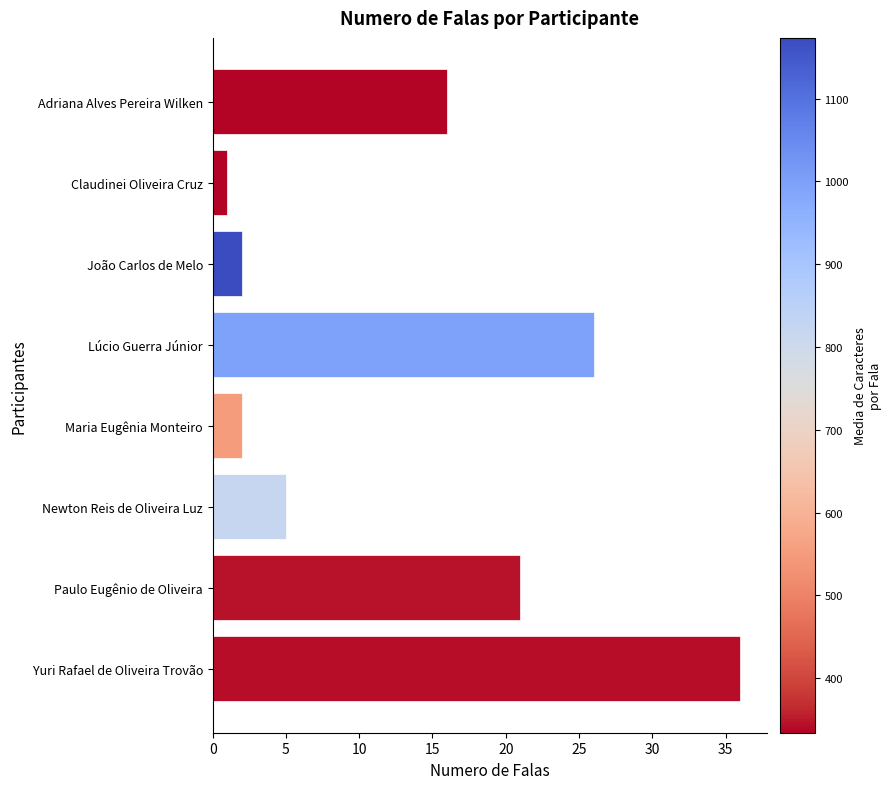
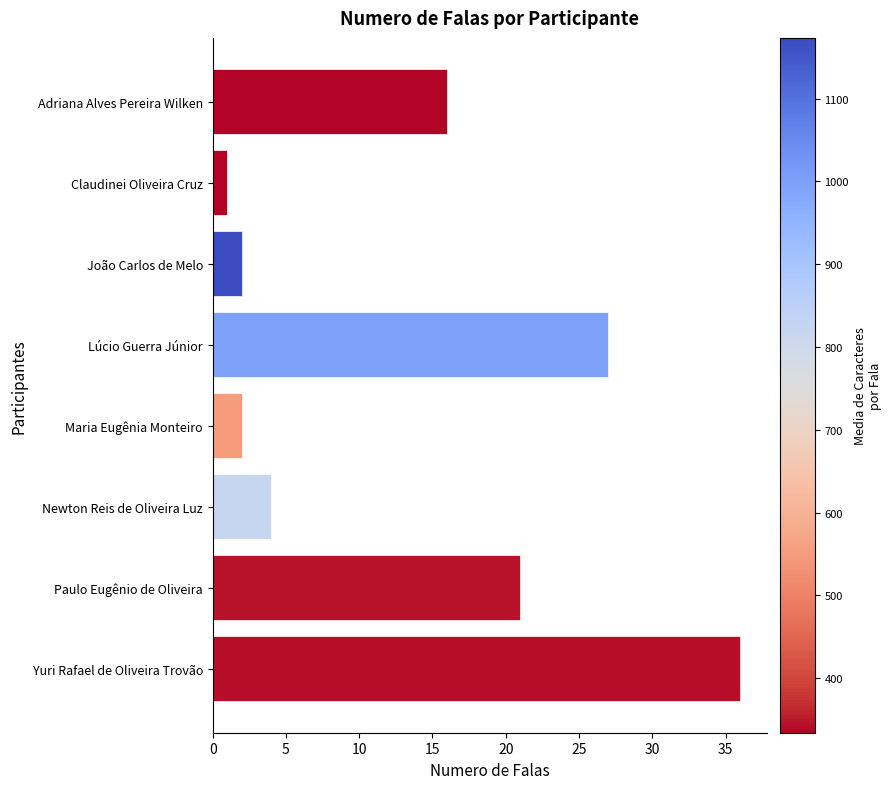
Lúcio Guerra Júnior: 26 -> 27
Newton Reis de Oliveira Luz: 5 -> 4
